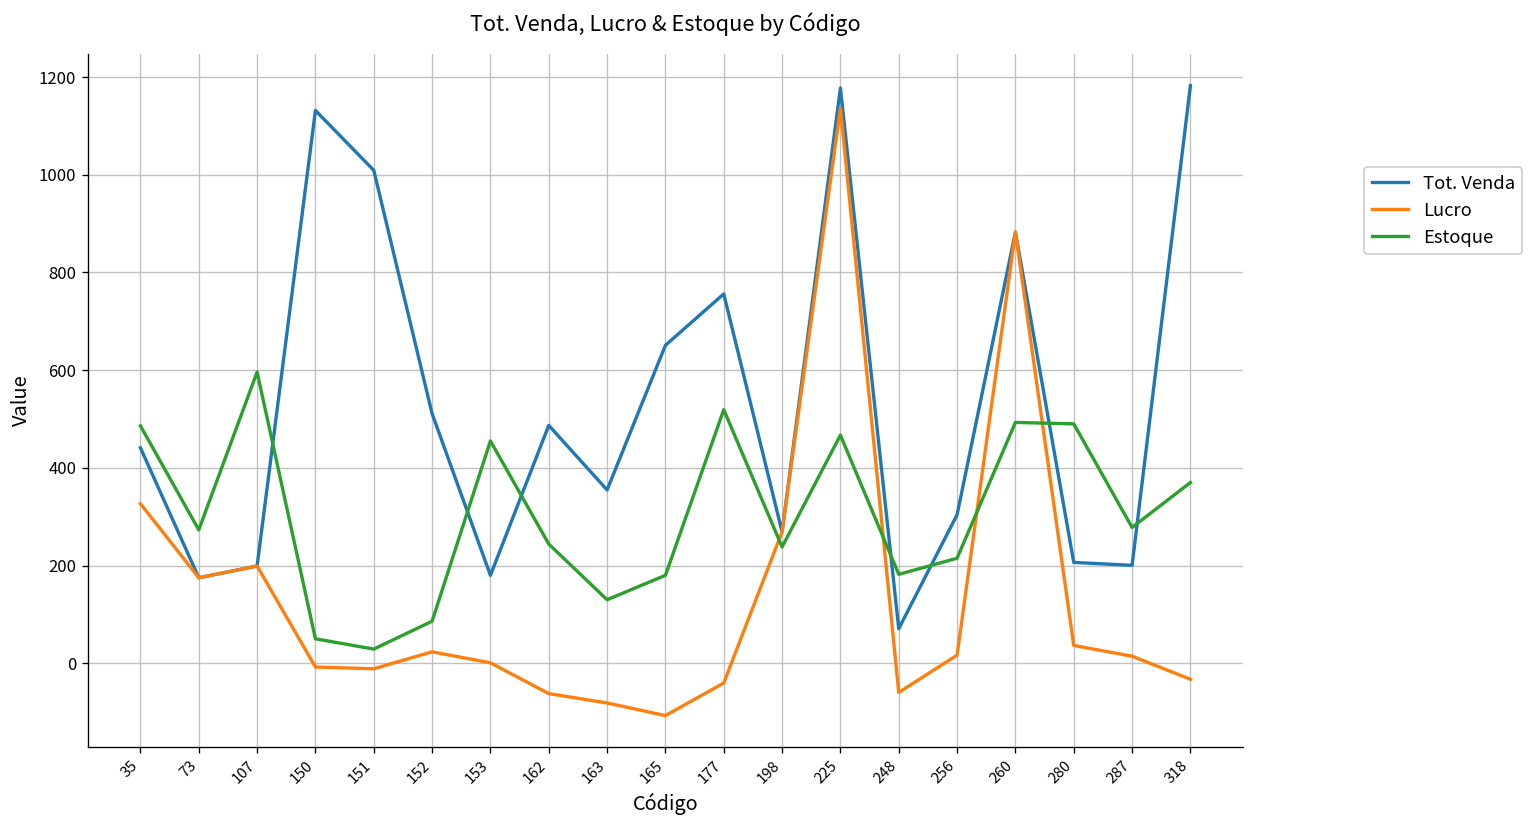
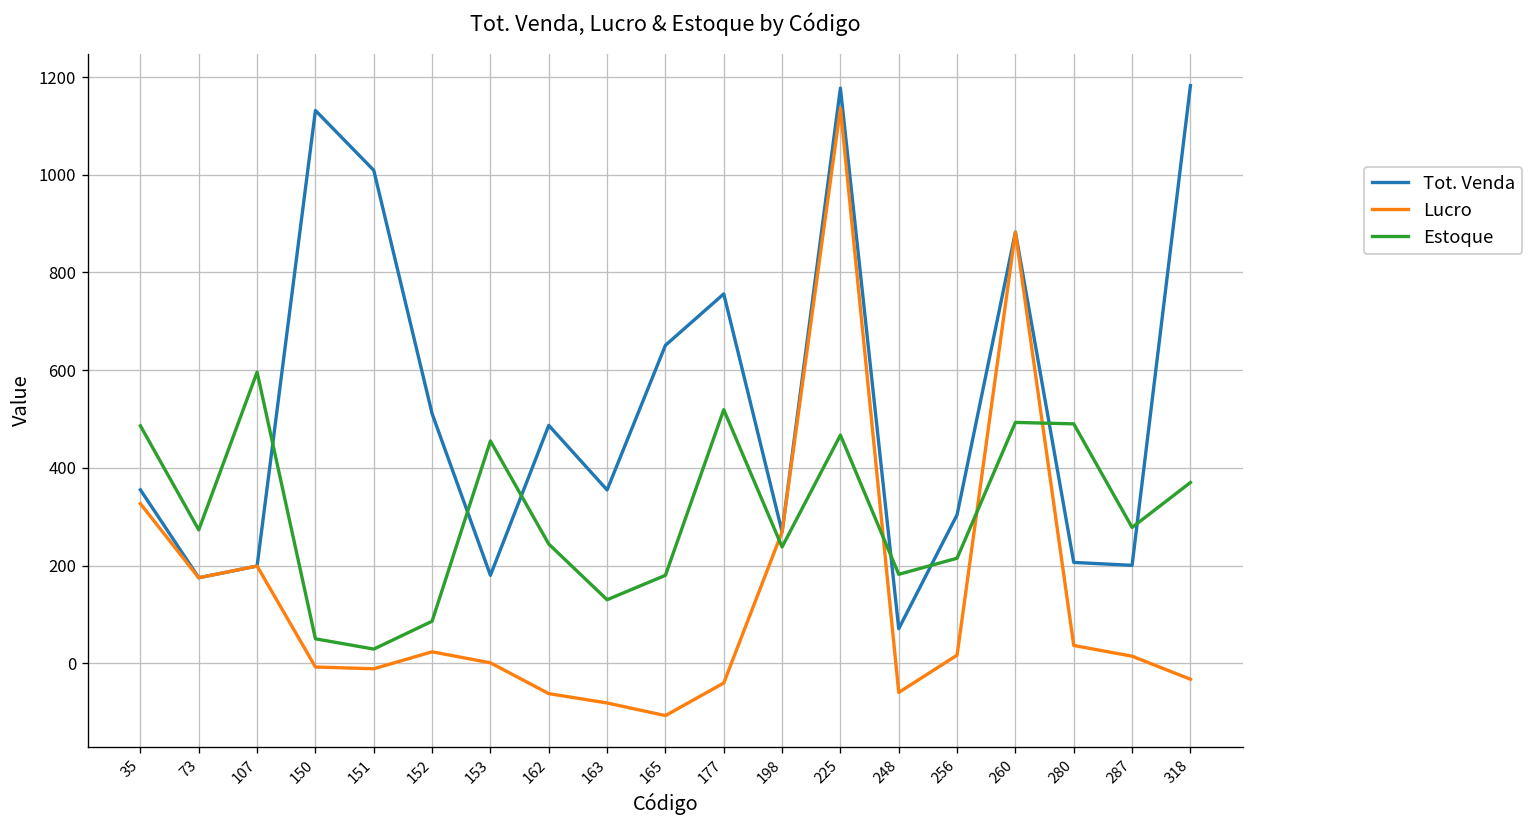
Tot. Venda, 35: 440 -> 360
